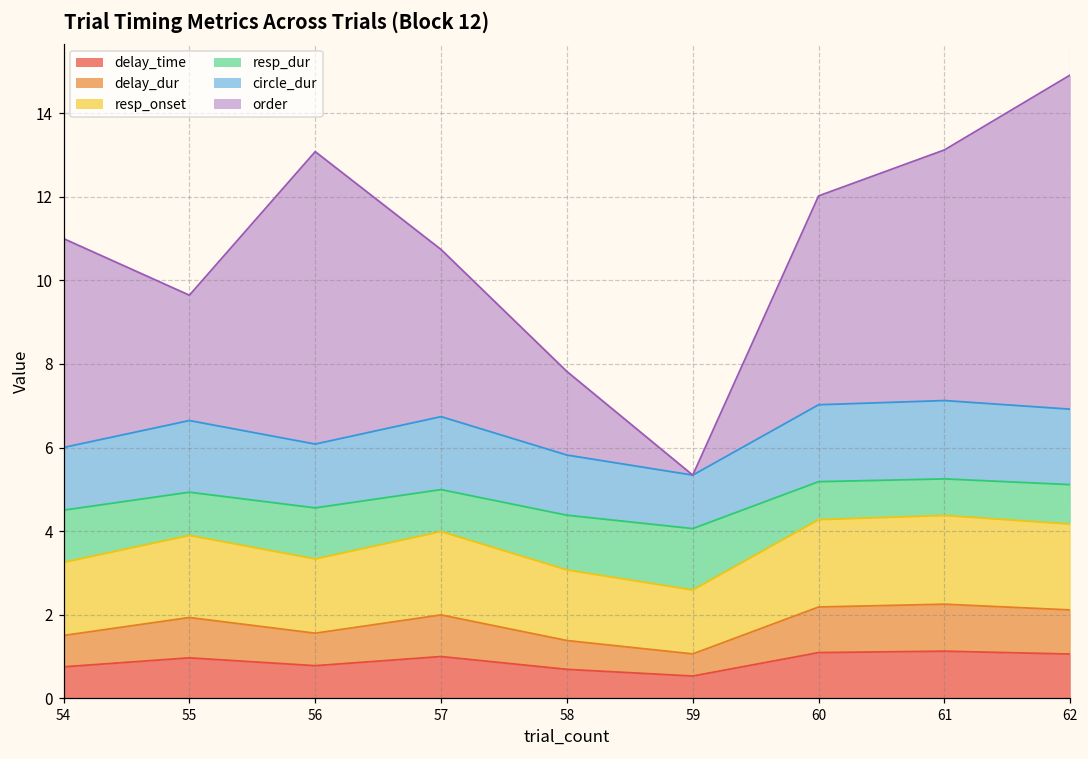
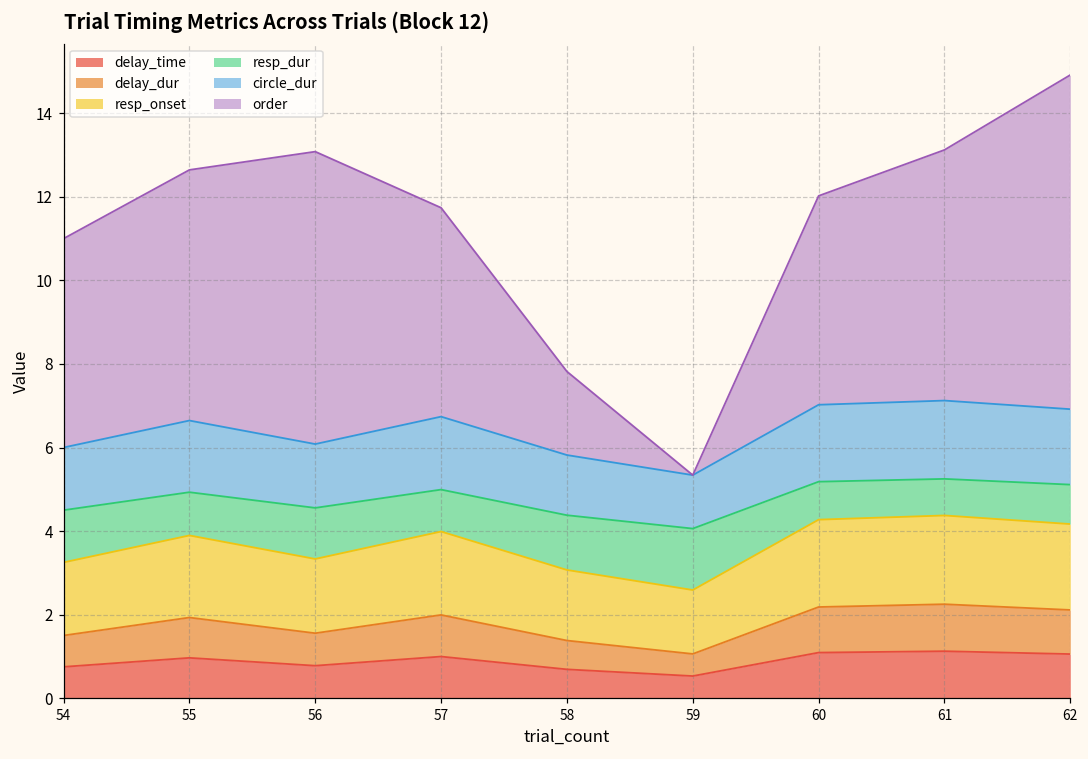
order, 55: 3 -> 6
order, 57: 4 -> 5
